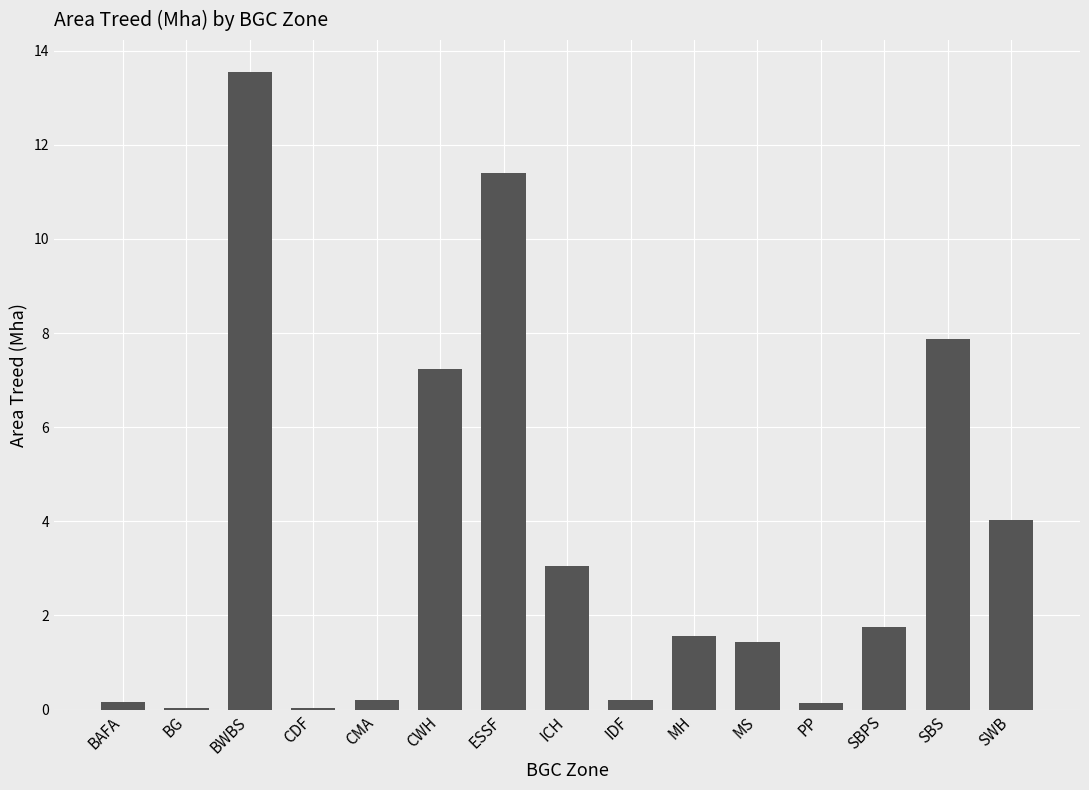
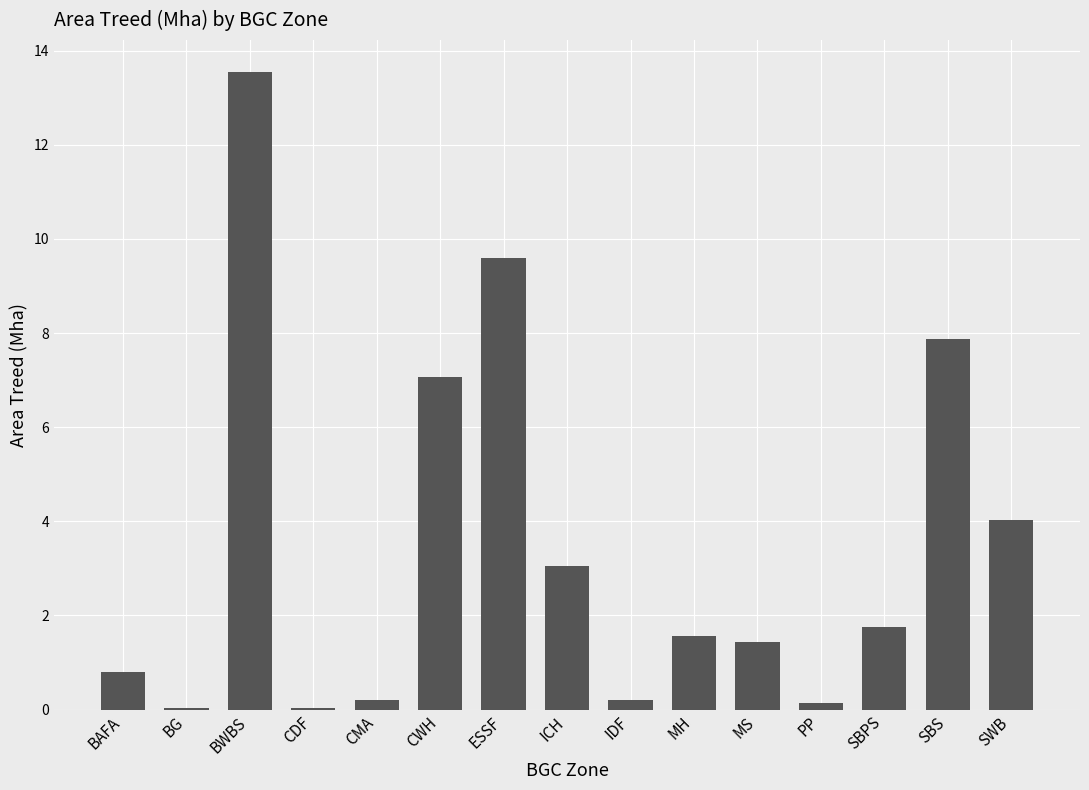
BAFA: 0.2 -> 0.8
CWH: 7.2 -> 7.1
ESSF: 11.4 -> 9.6
